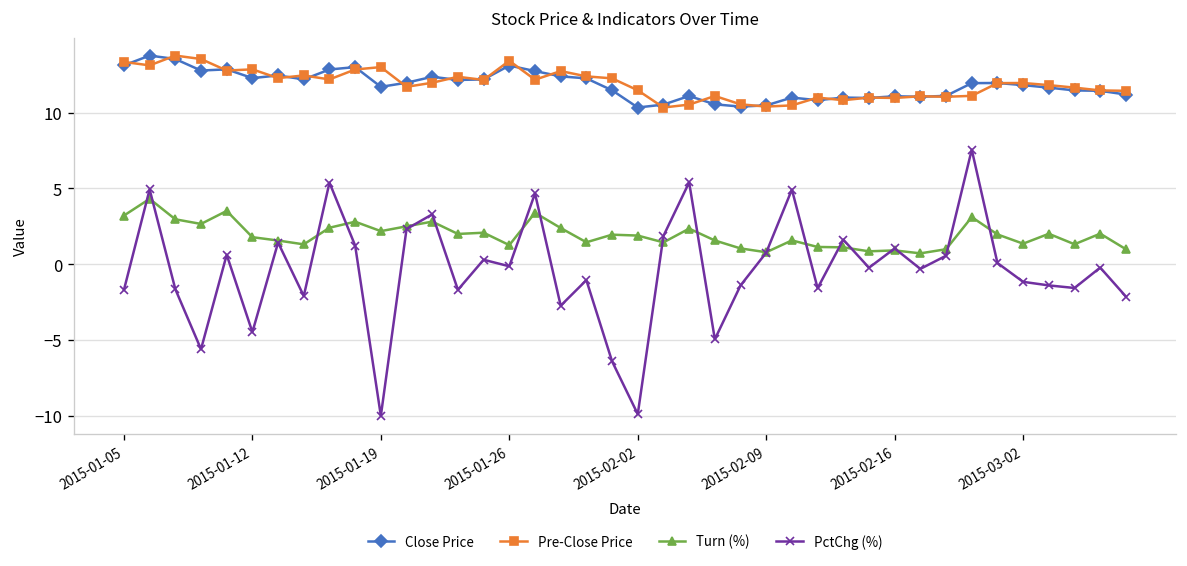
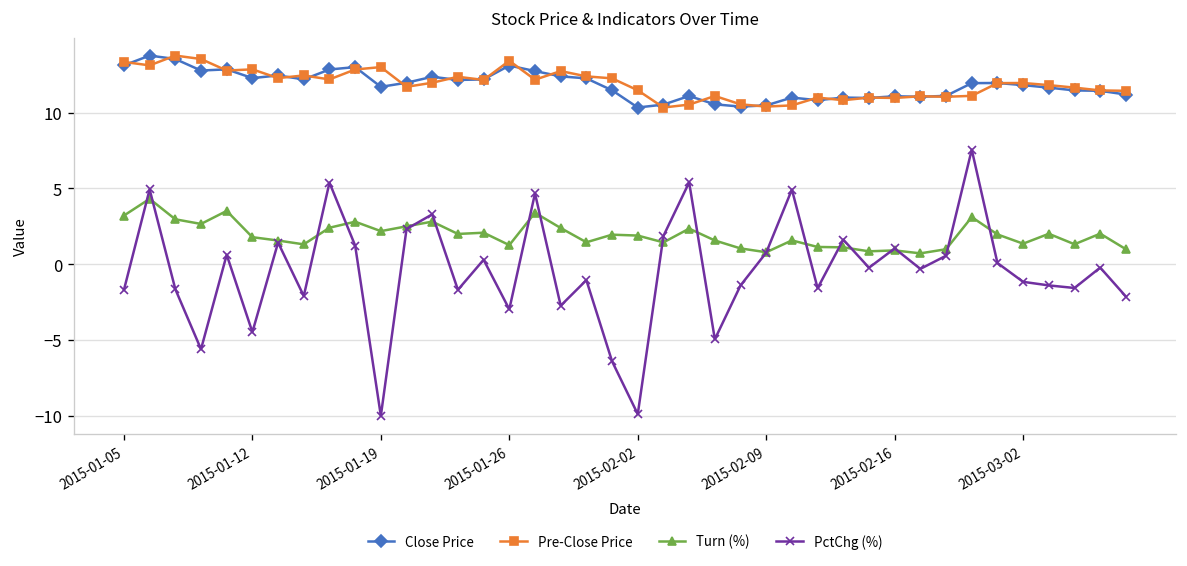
PctChg (%), 2015-01-26: -0.1 -> -3.0
